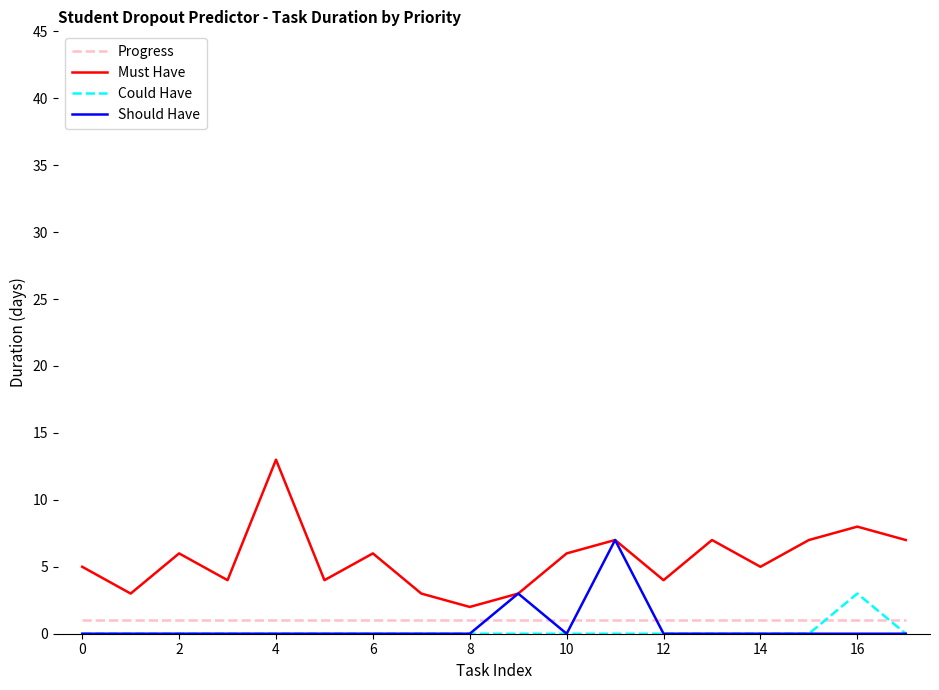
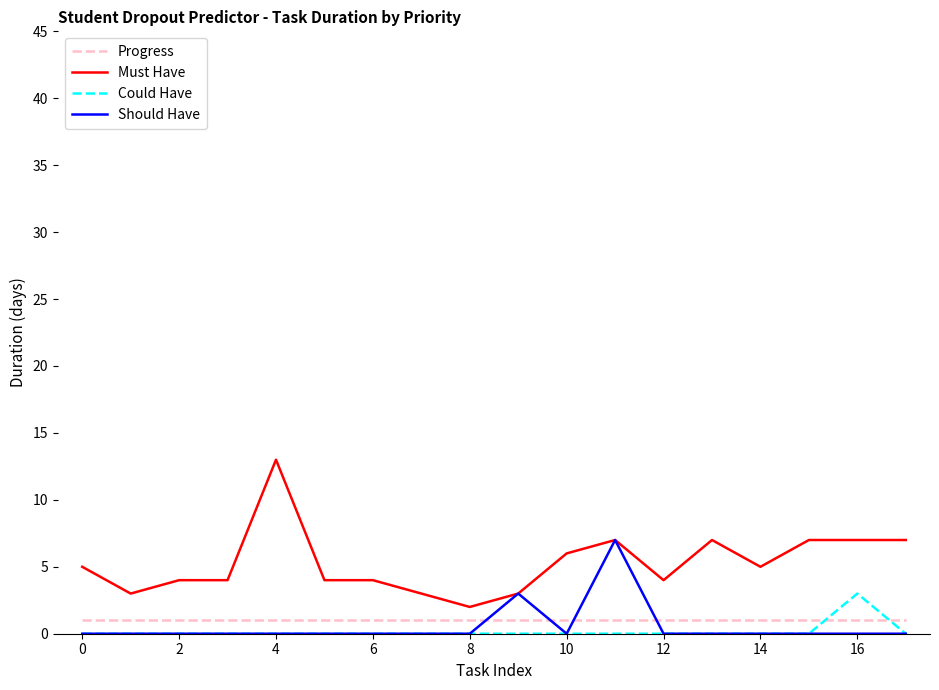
Must Have, 2: 6 -> 4
Must Have, 6: 6 -> 4
Must Have, 16: 8 -> 7
